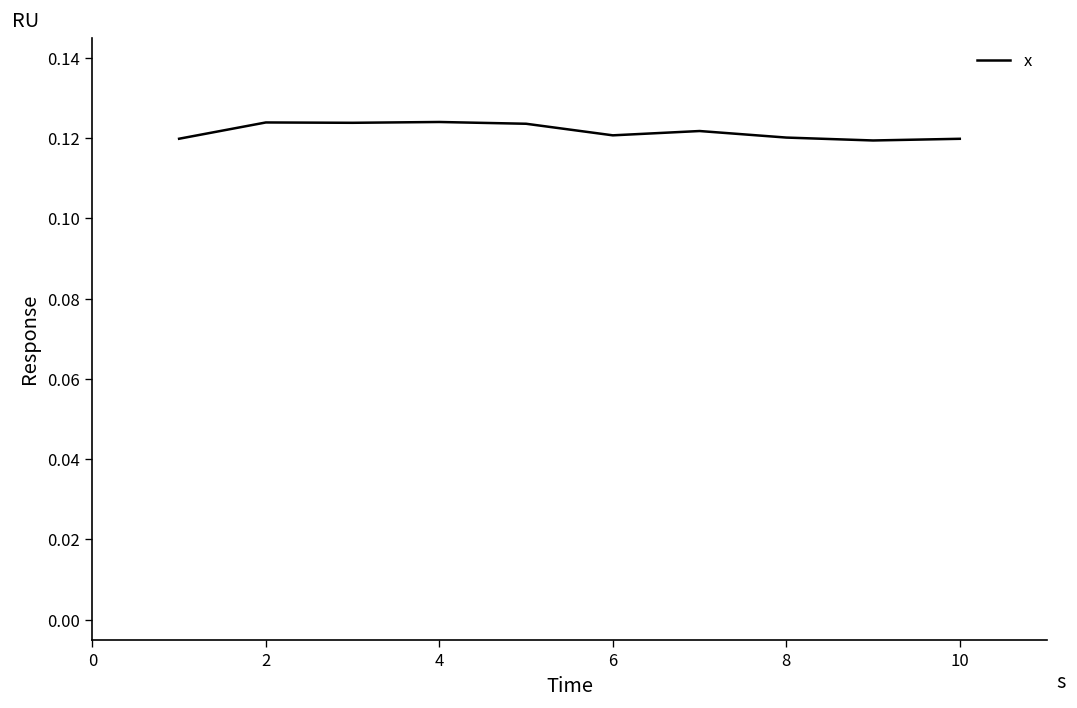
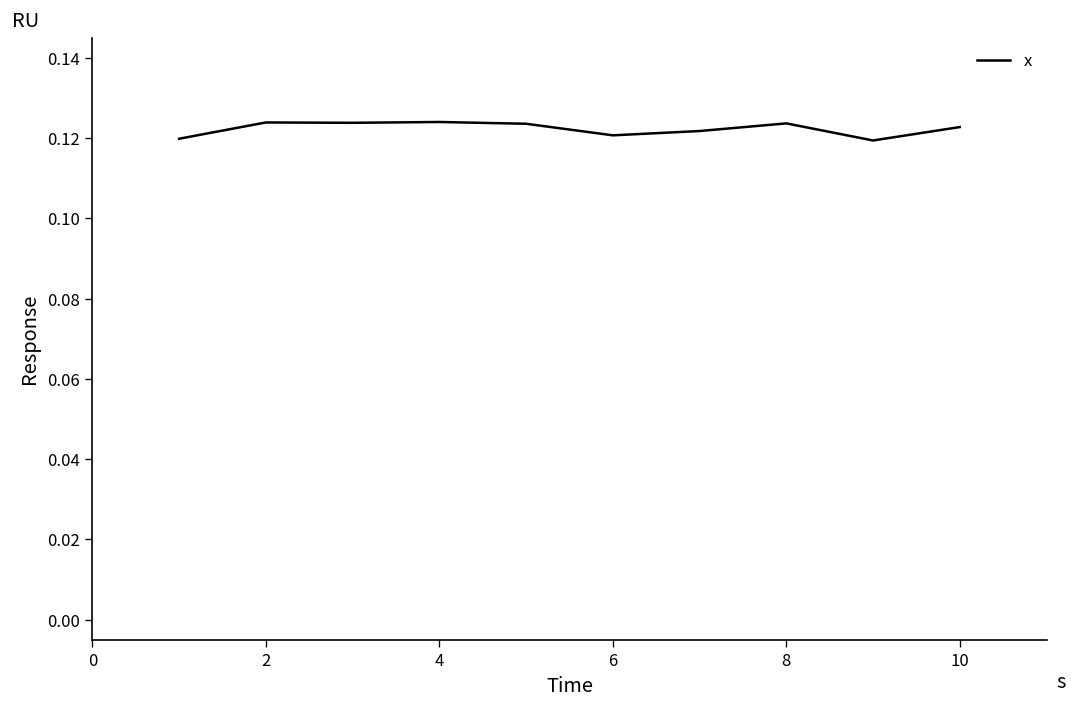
8: 0.120 -> 0.124
10: 0.120 -> 0.123
